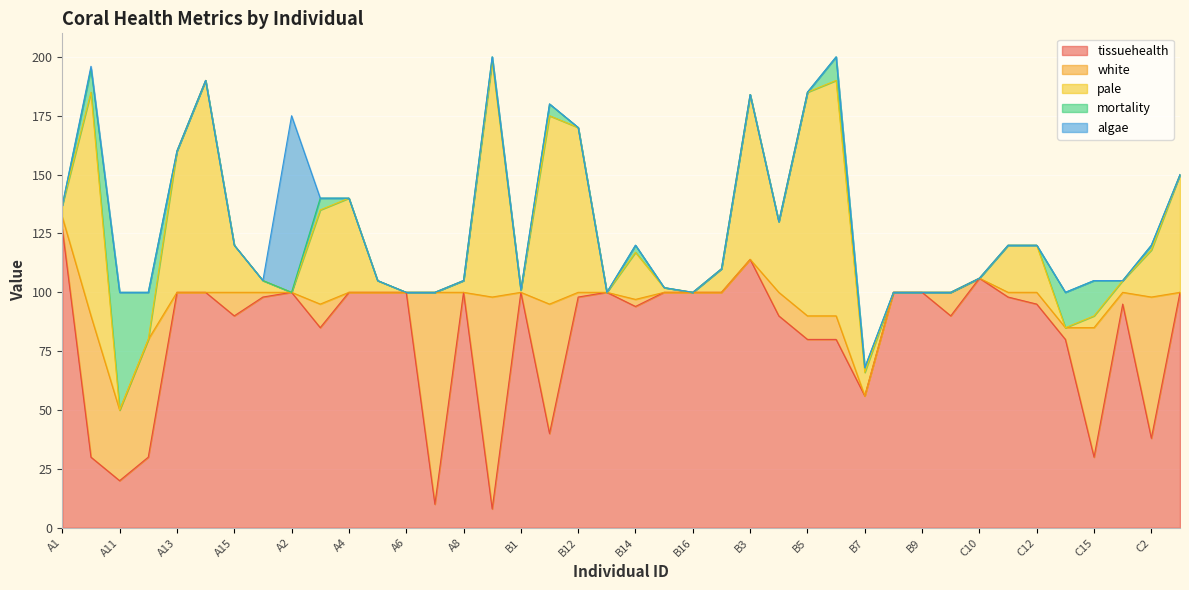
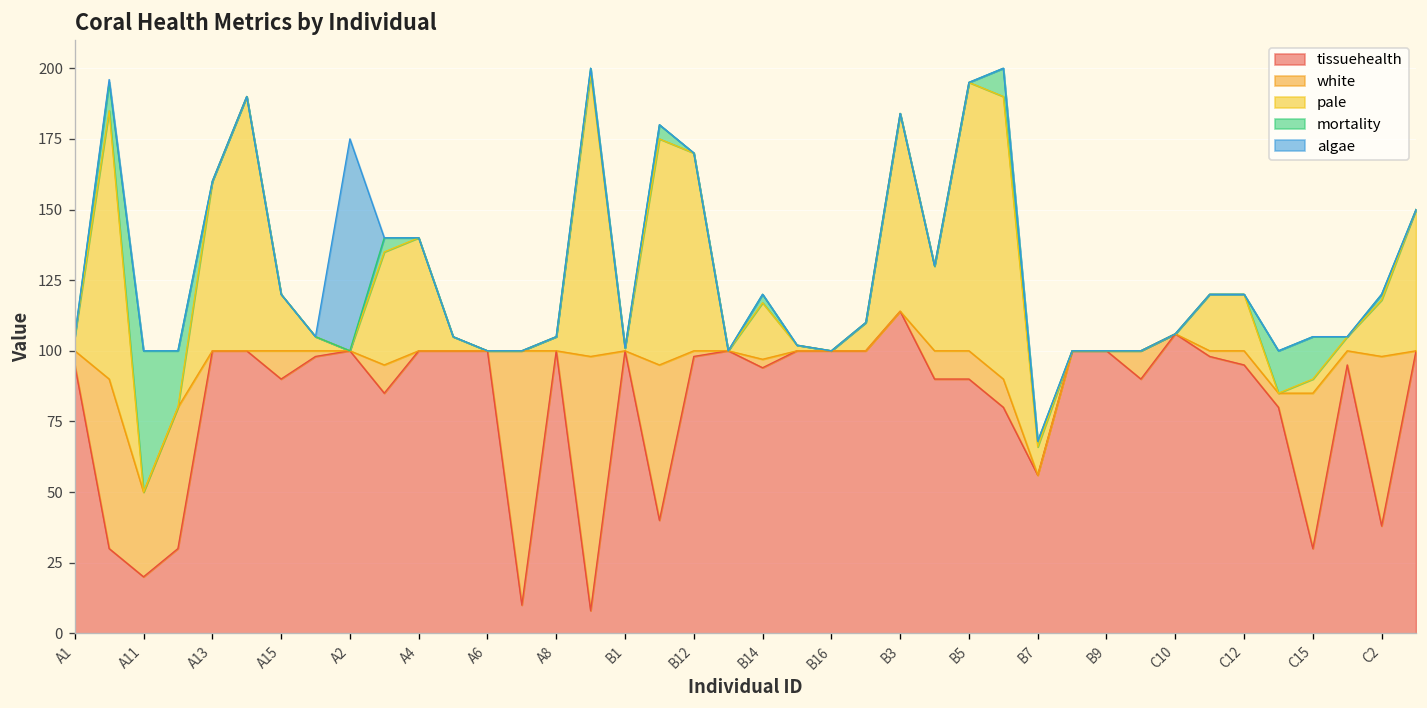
tissuehealth, A1: 127 -> 95
tissuehealth, B5: 80 -> 90
